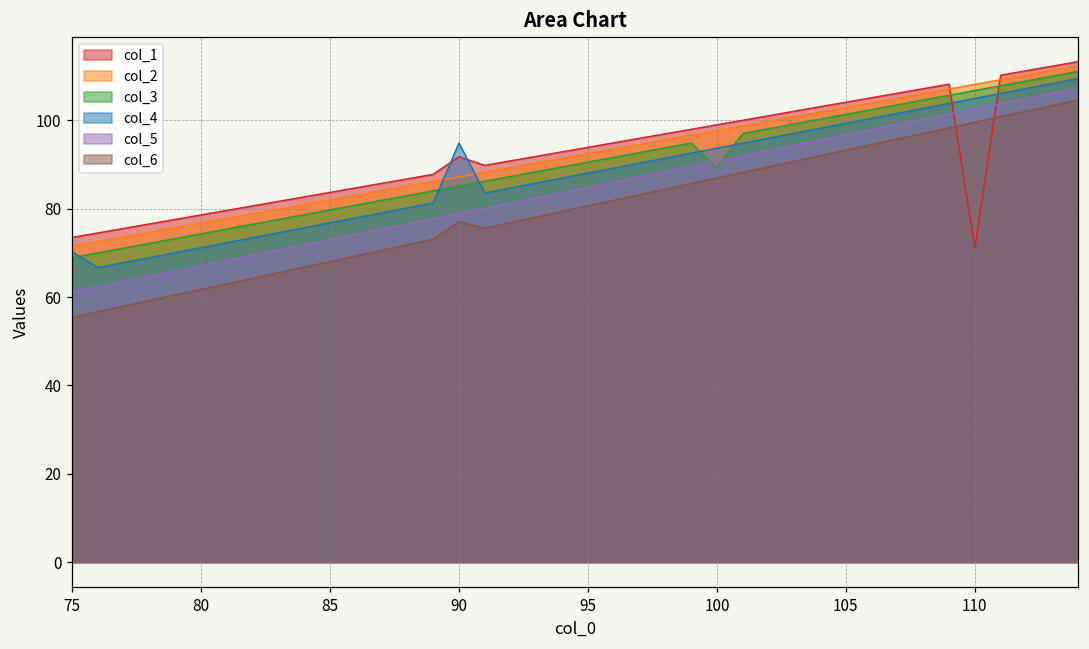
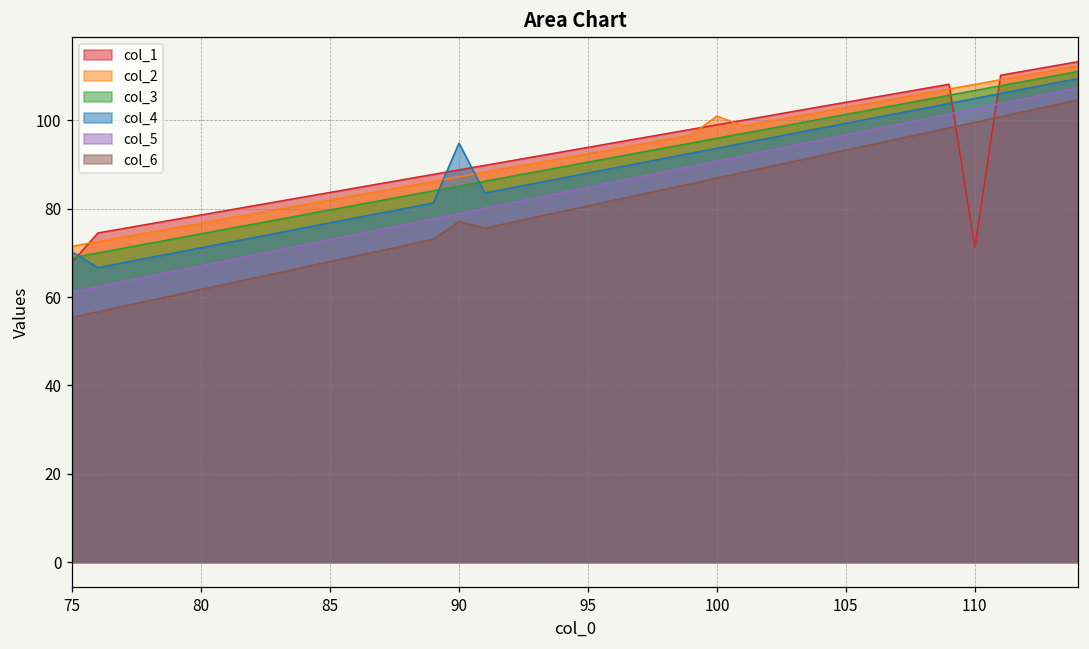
col_1, 75: 73 -> 68
col_1, 90: 92 -> 89
col_2, 100: 98 -> 101
col_3, 100: 89 -> 96
